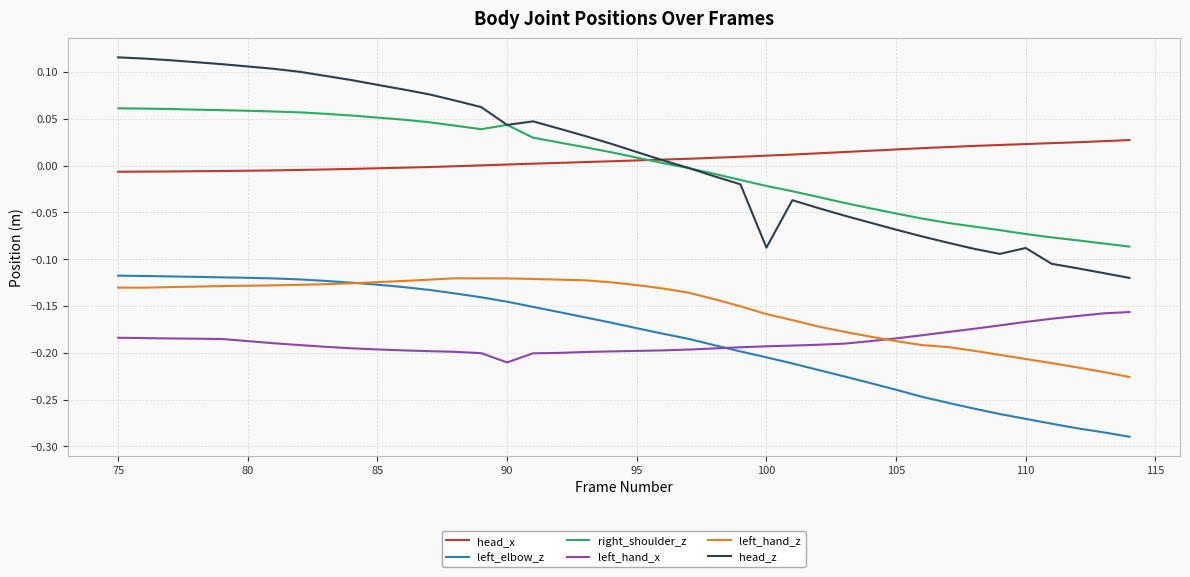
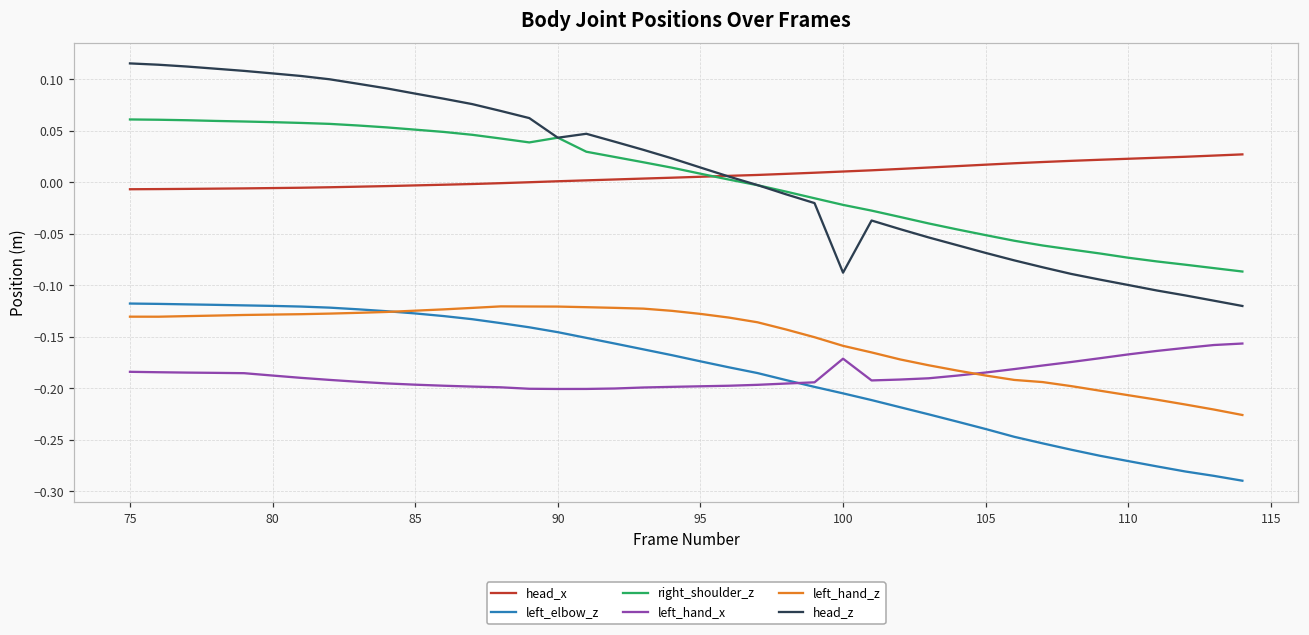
left_hand_x, 90: -0.21 -> -0.20
left_hand_x, 100: -0.19 -> -0.17
head_z, 110: -0.09 -> -0.10
